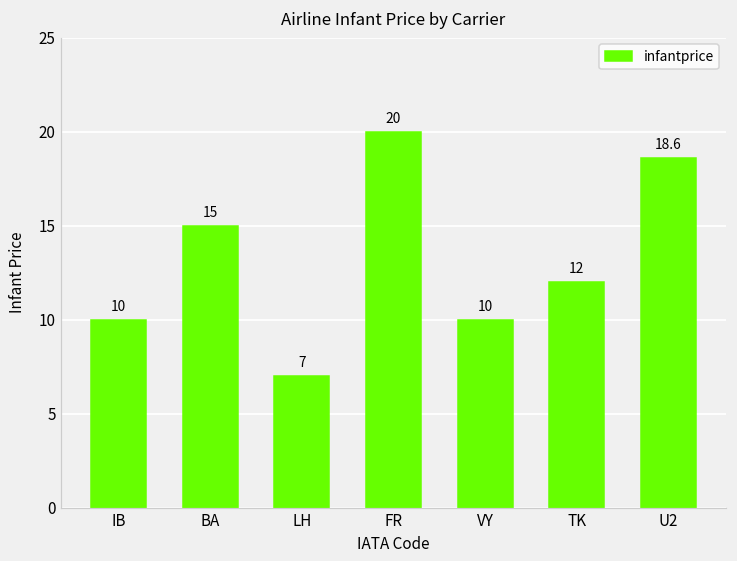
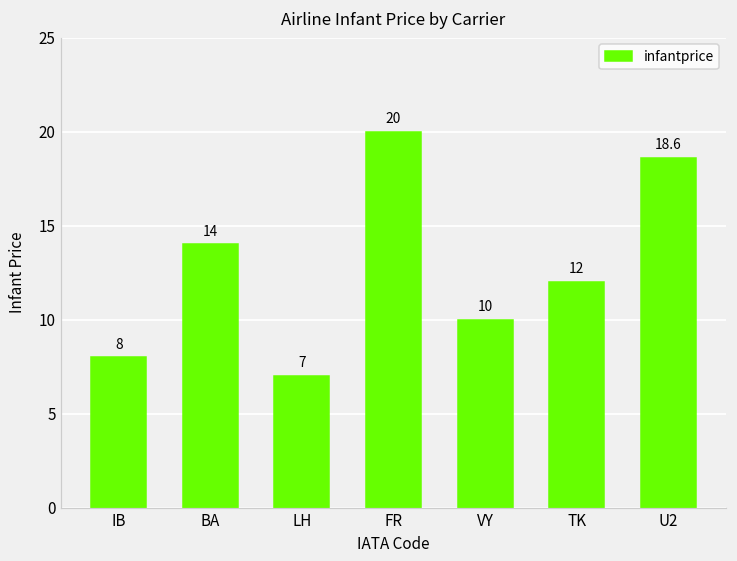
IB: 10 -> 8
BA: 15 -> 14
